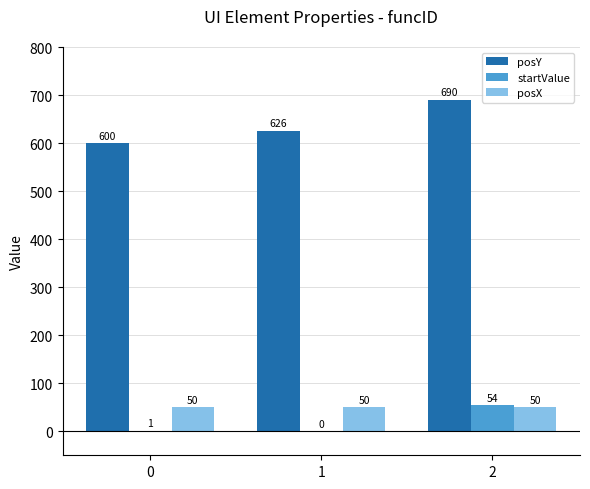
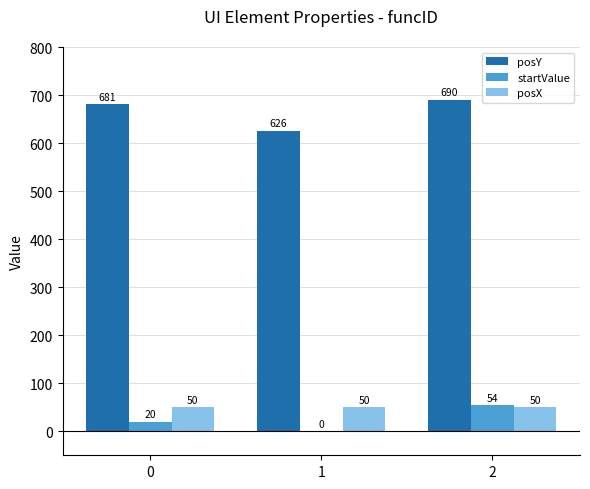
posY, 0: 600 -> 681
startValue, 0: 1 -> 20
